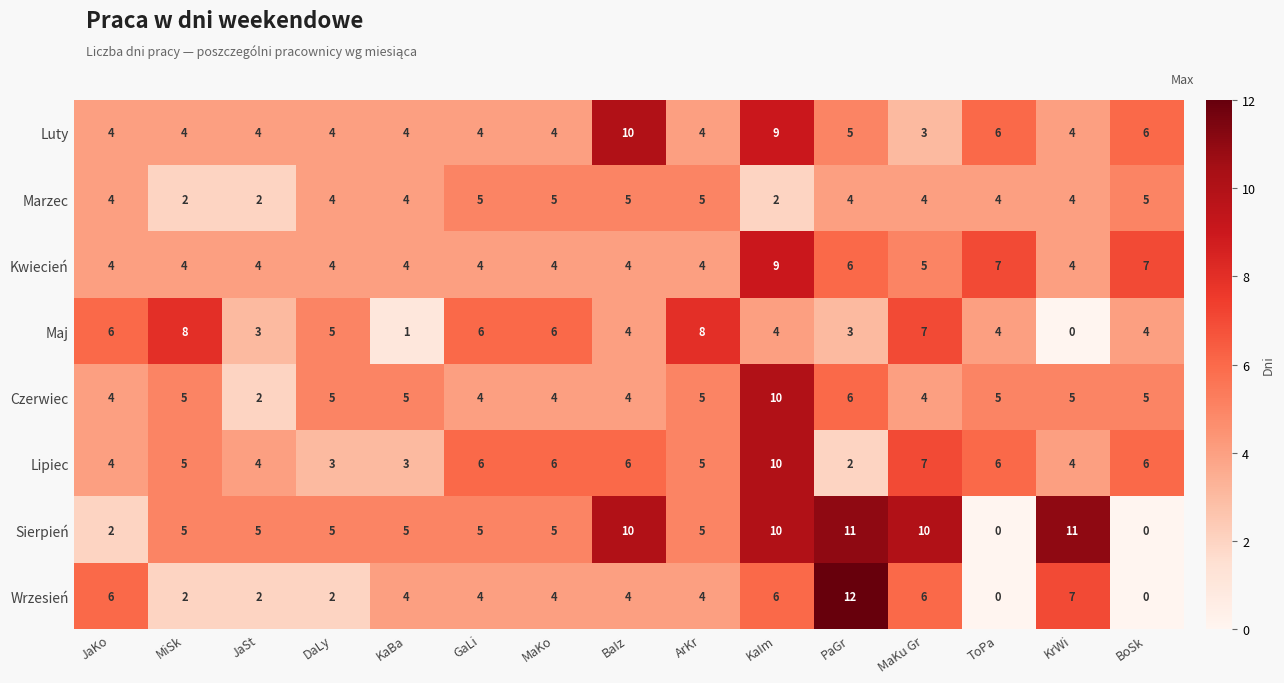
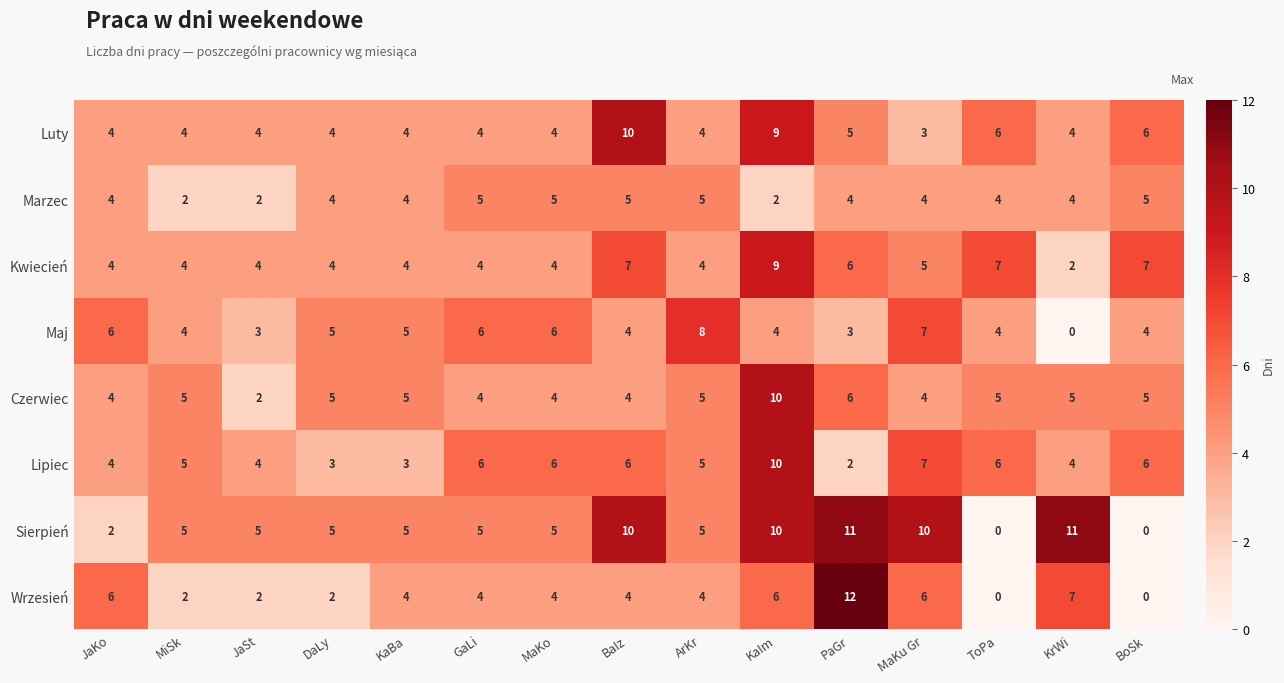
Kwiecień, BaIz: 4 -> 7
Kwiecień, KrWi: 4 -> 2
Maj, MiSk: 8 -> 4
Maj, KaBa: 1 -> 5
